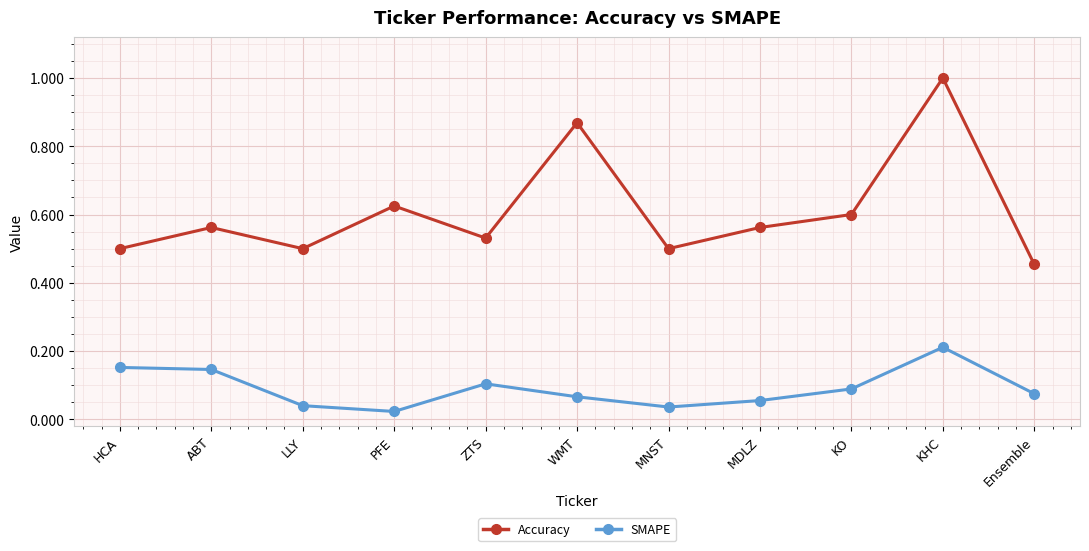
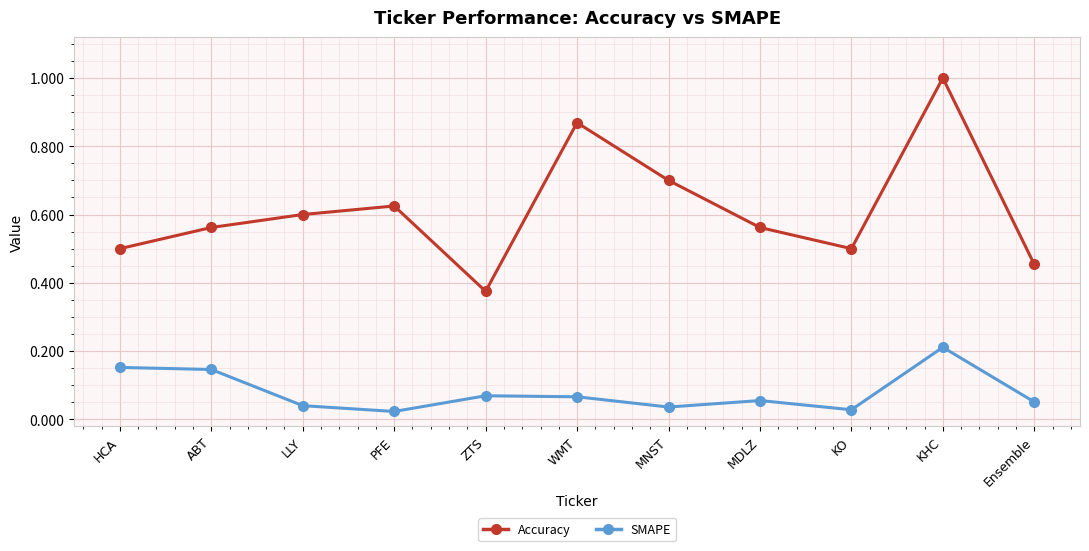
Accuracy, LLY: 0.5 -> 0.6
Accuracy, ZTS: 0.53 -> 0.38
SMAPE, ZTS: 0.10 -> 0.07
Accuracy, MNST: 0.5 -> 0.7
Accuracy, KO: 0.6 -> 0.5
SMAPE, KO: 0.09 -> 0.03
SMAPE, Ensemble: 0.08 -> 0.05
